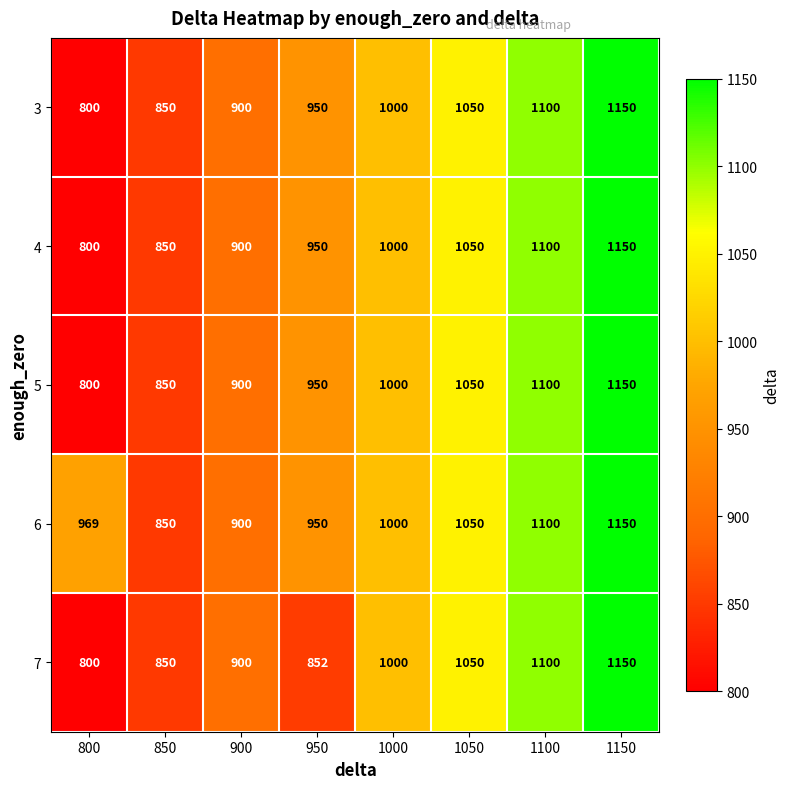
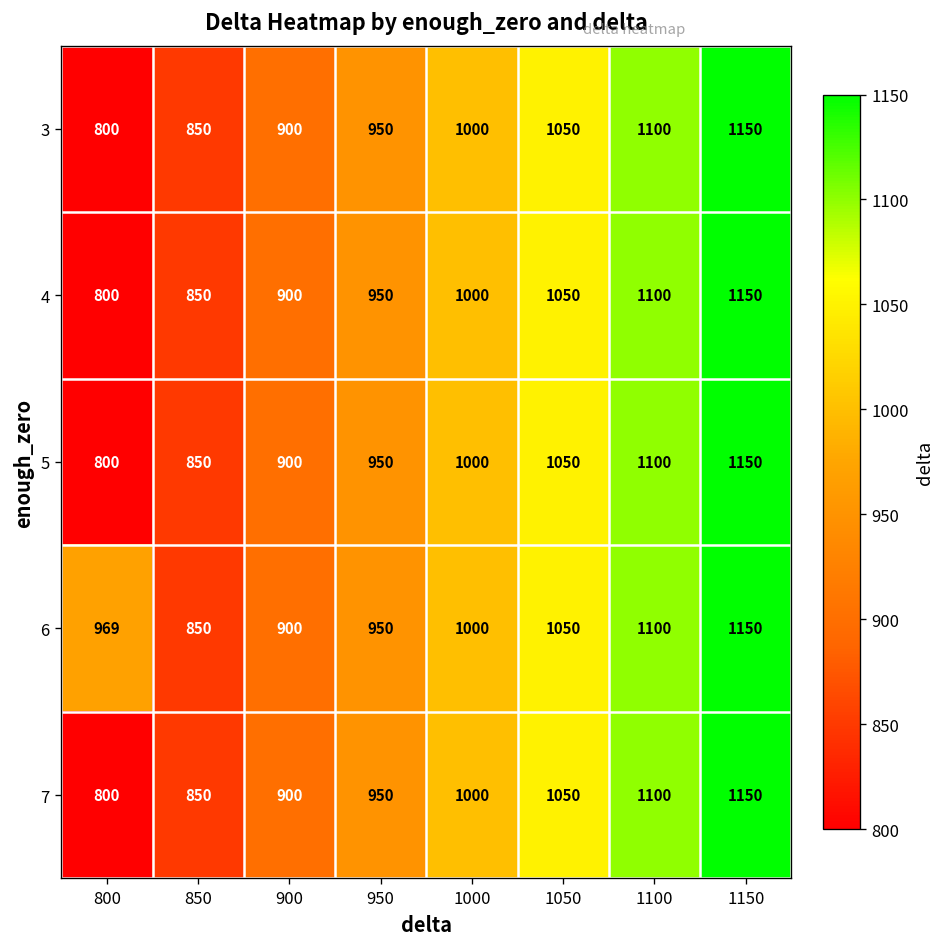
7, 950: 852 -> 950
